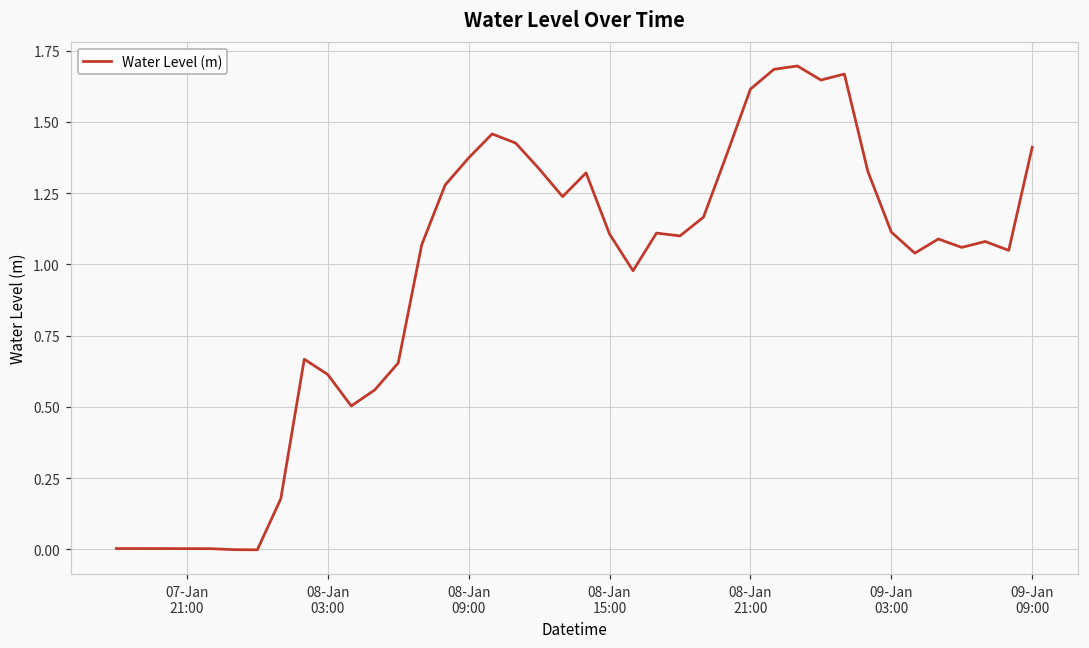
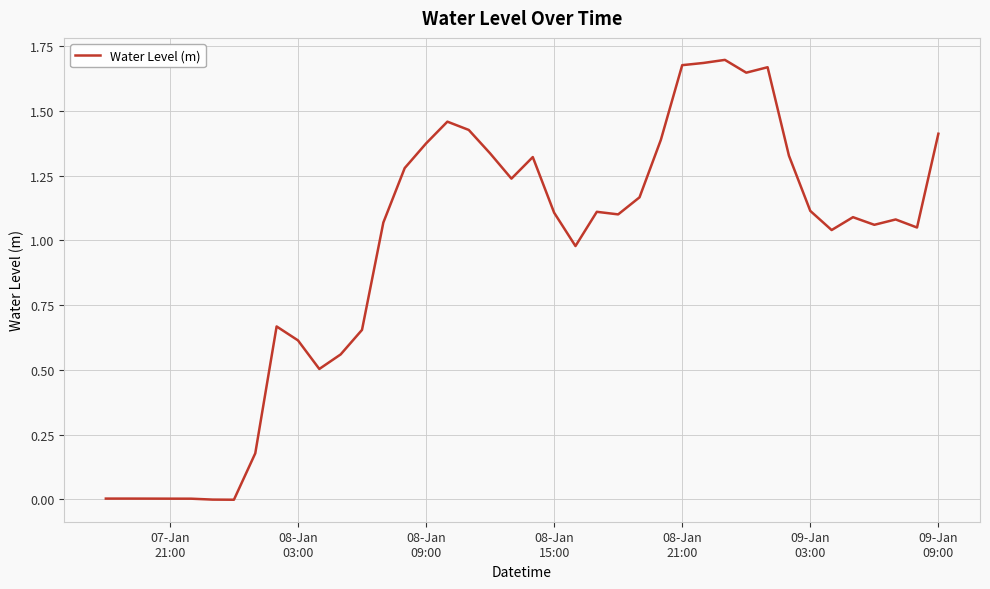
08-Jan 21:00: 1.62 -> 1.68
